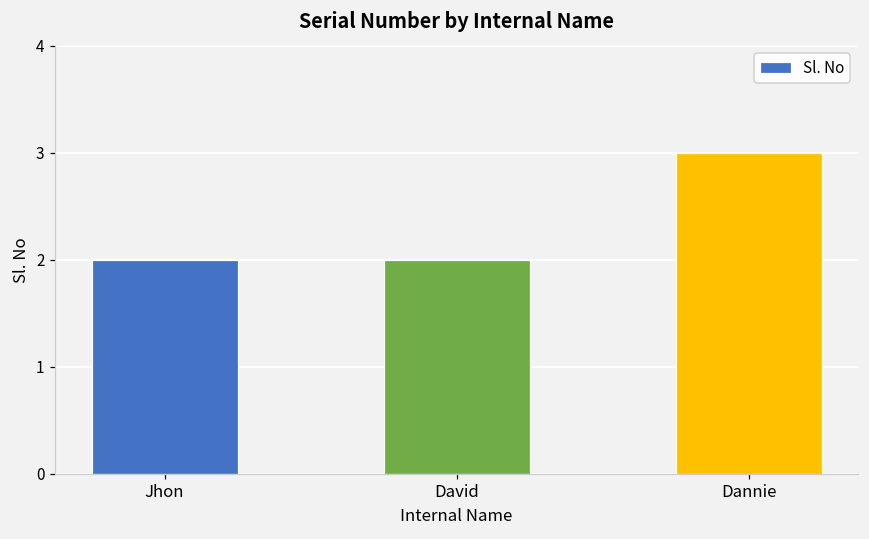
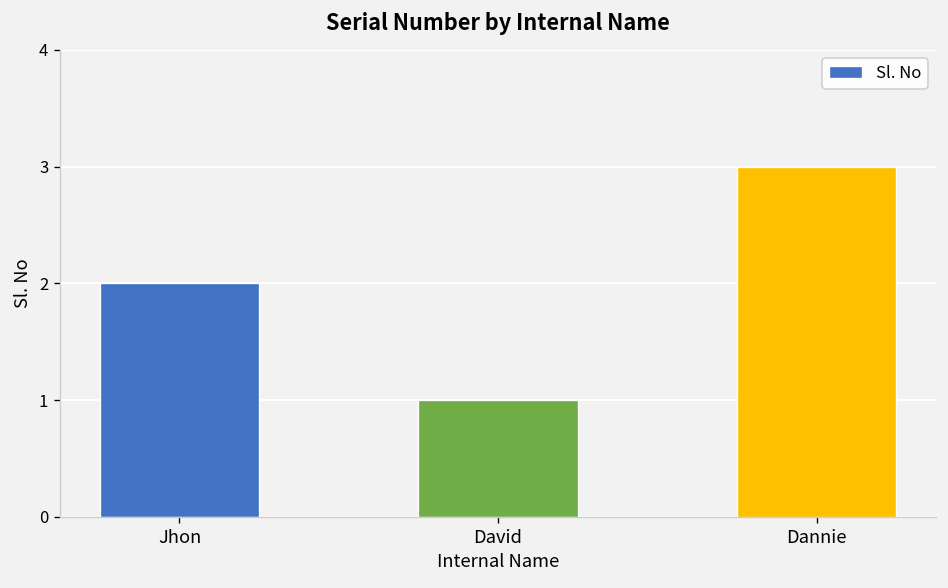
David: 2 -> 1
